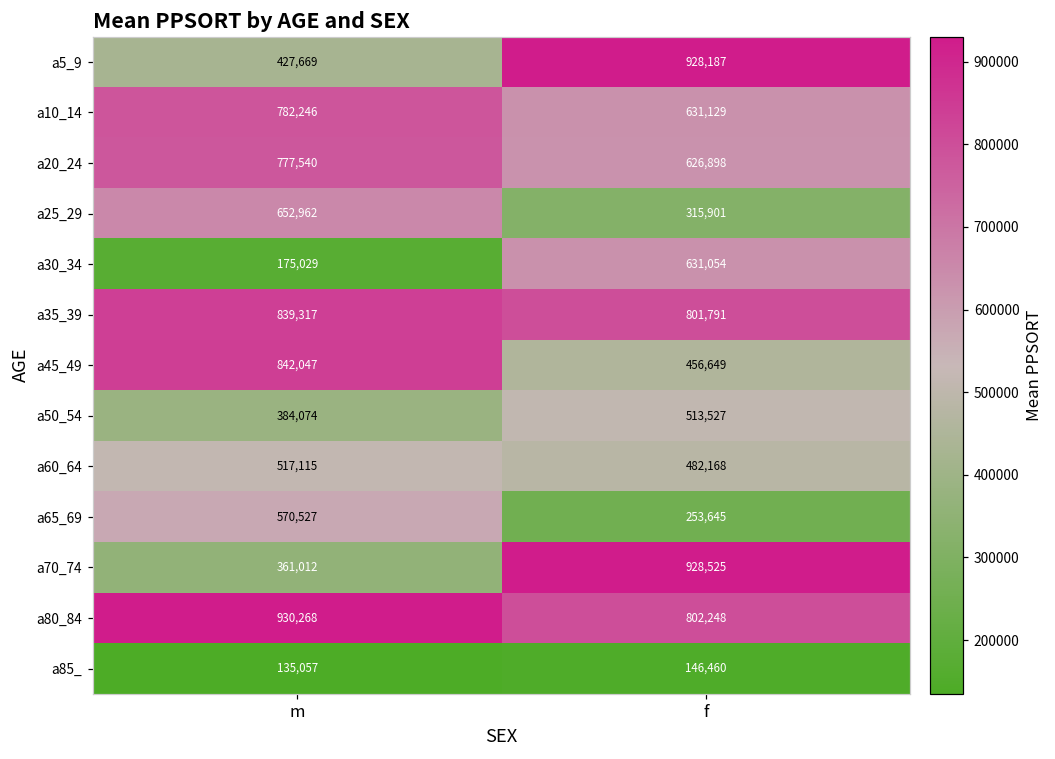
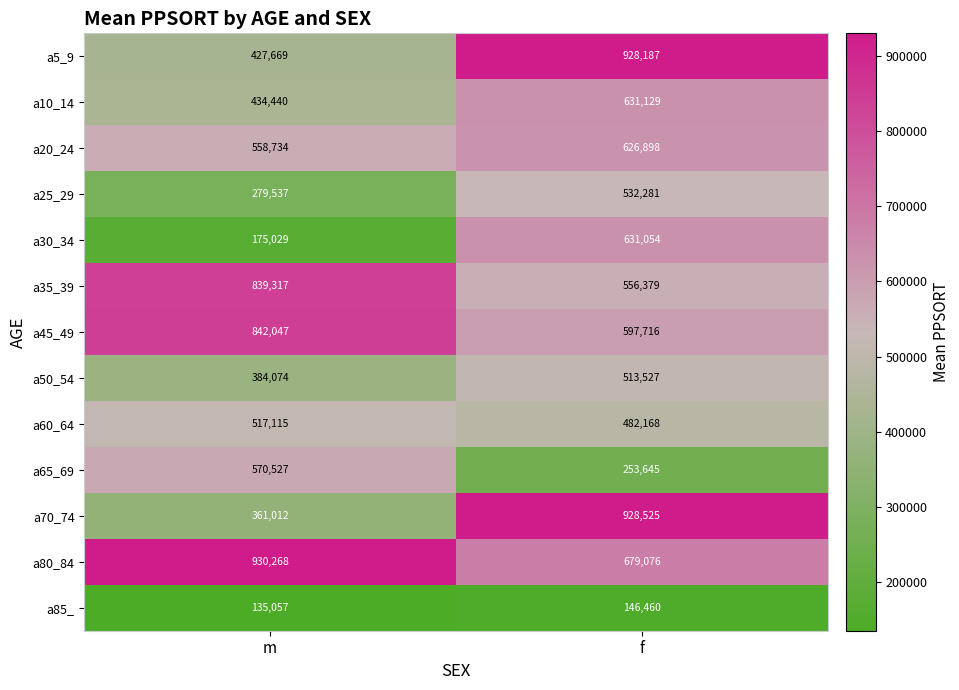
a10_14, m: 782,246 -> 434,440
a20_24, m: 777,540 -> 558,734
a25_29, m: 652,962 -> 279,537
a25_29, f: 315,901 -> 532,281
a35_39, f: 801,791 -> 556,379
a45_49, f: 456,649 -> 597,716
a80_84, f: 802,248 -> 679,076
